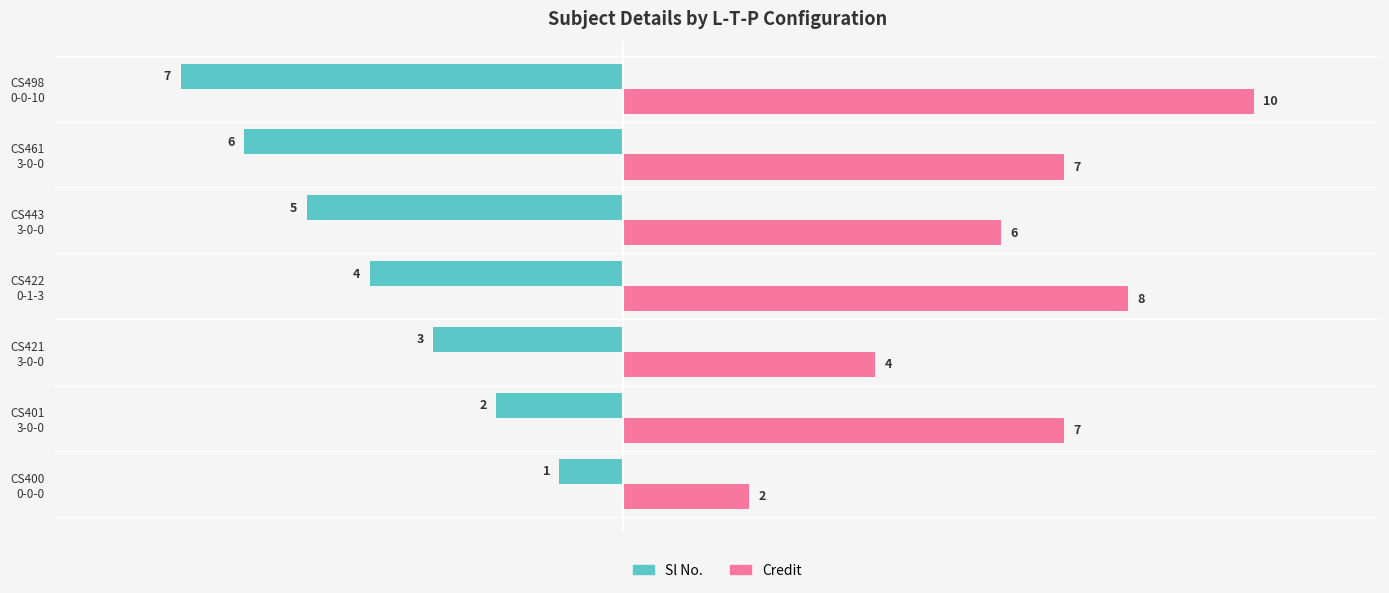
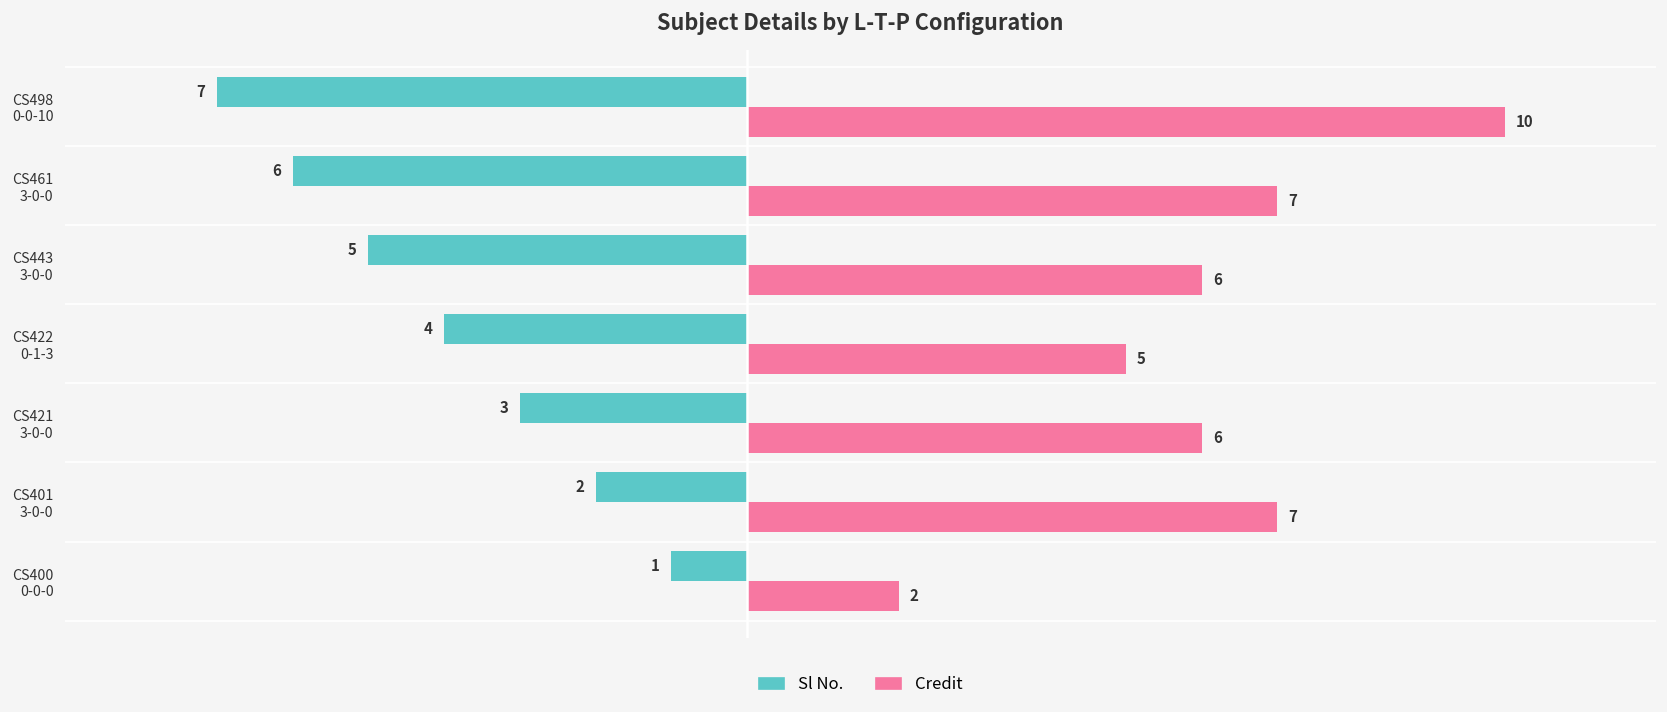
Credit, CS422 0-1-3: 8 -> 5
Credit, CS421 3-0-0: 4 -> 6
